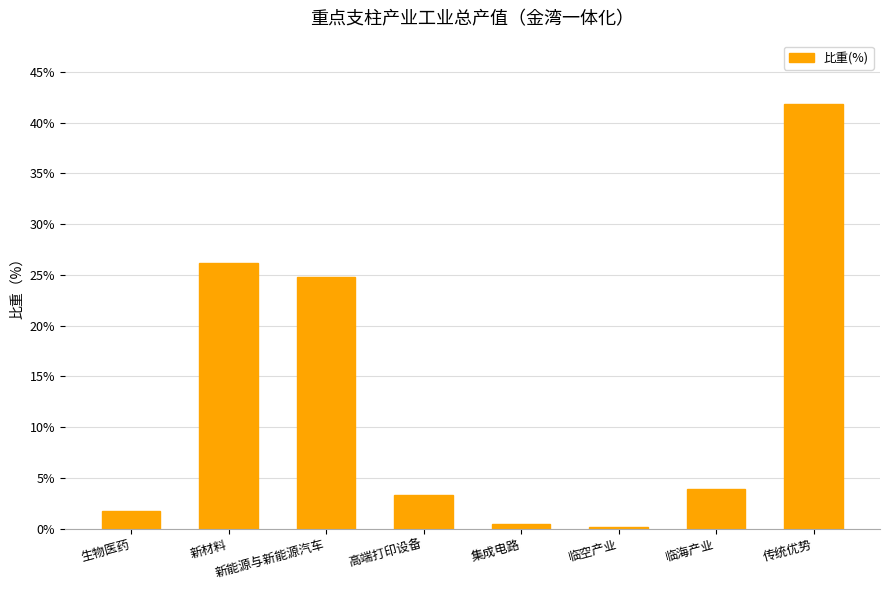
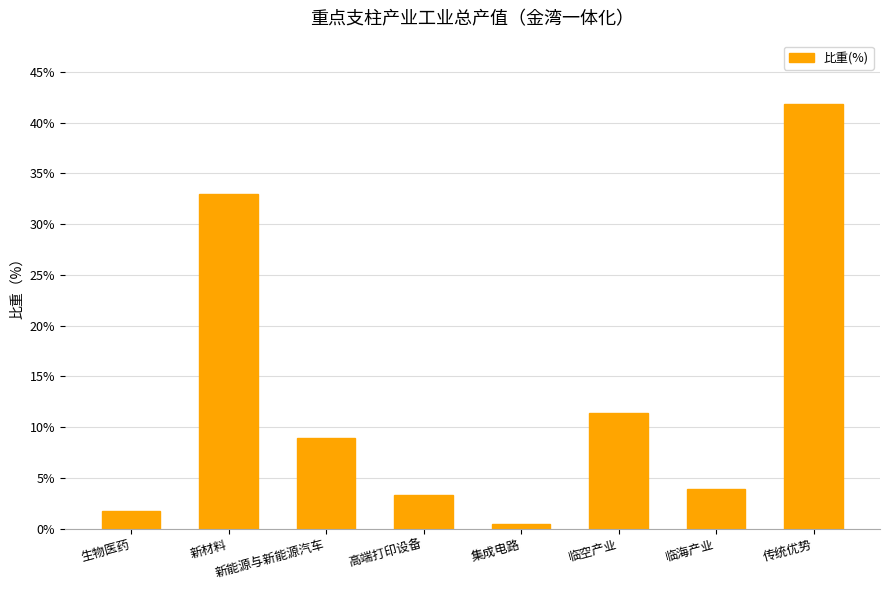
新材料: 26.2% -> 33.0%
新能源与新能源汽车: 24.8% -> 8.9%
临空产业: 0.2% -> 11.4%
